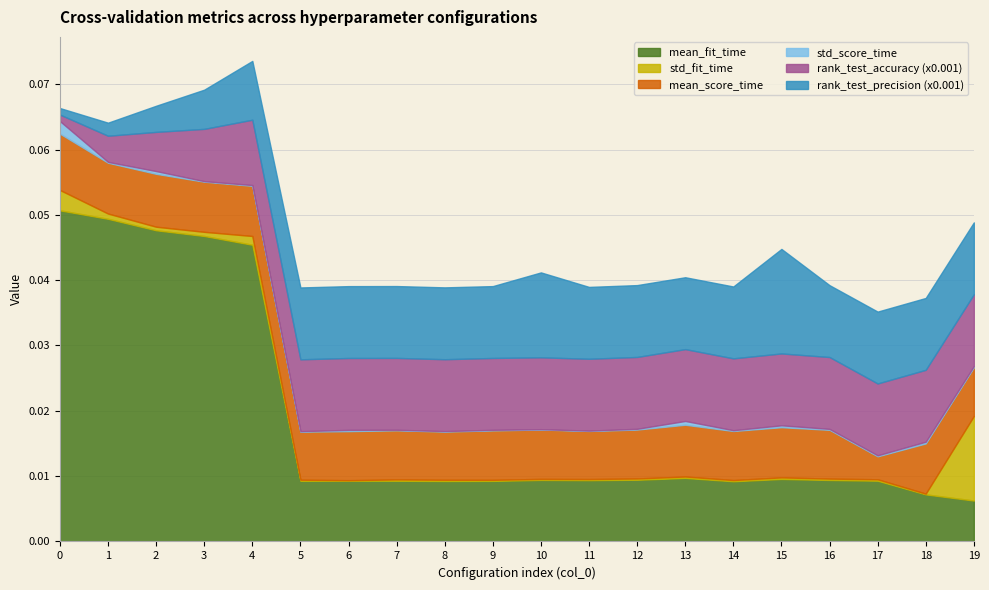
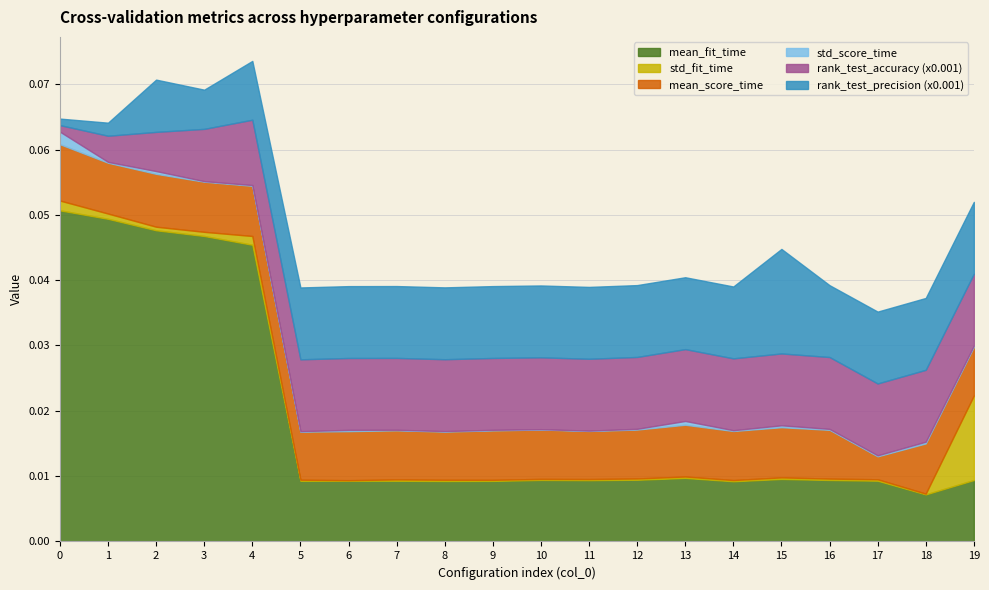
std_fit_time, 0: 0.003 -> 0.002
rank_test_precision (x0.001), 2: 0.004 -> 0.008
rank_test_precision (x0.001), 10: 0.013 -> 0.011
mean_fit_time, 19: 0.006 -> 0.009
